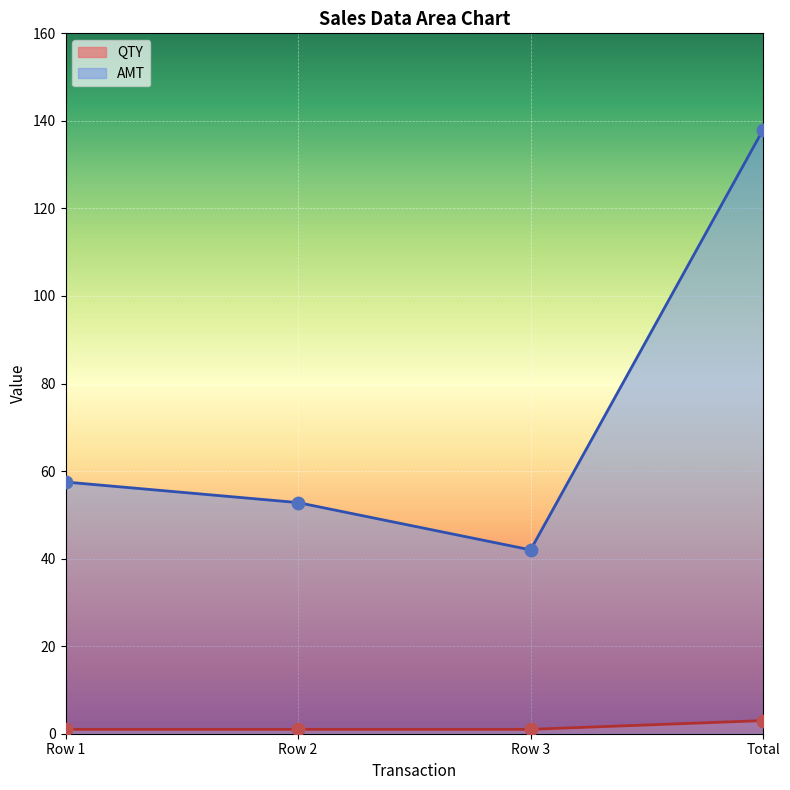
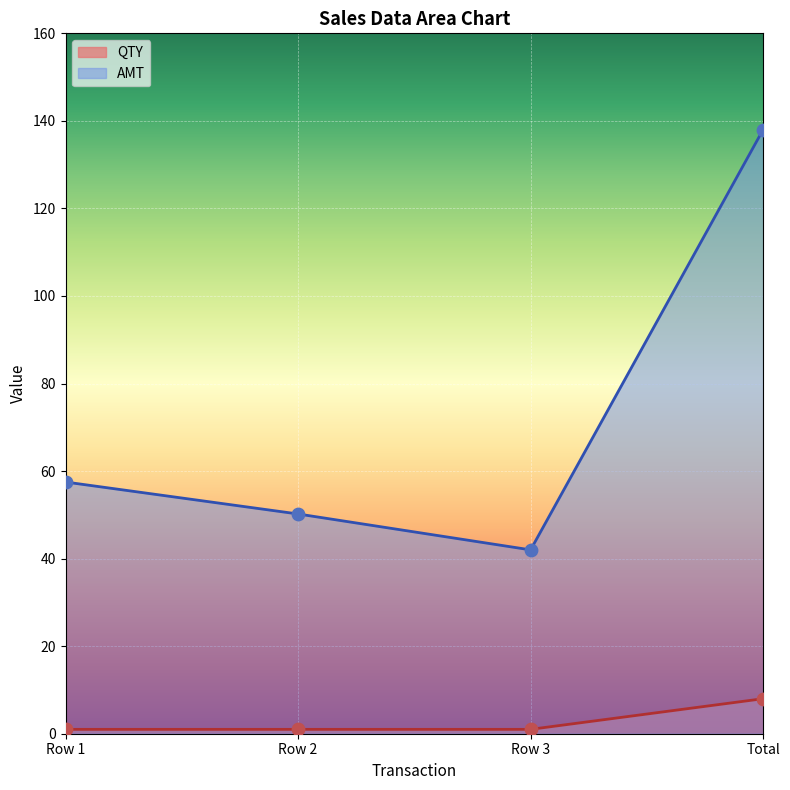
AMT, Row 2: 53 -> 50
QTY, Total: 3 -> 8
